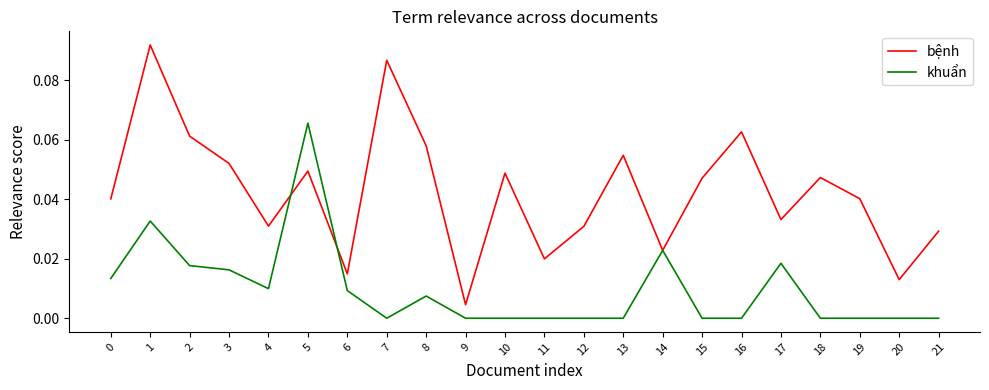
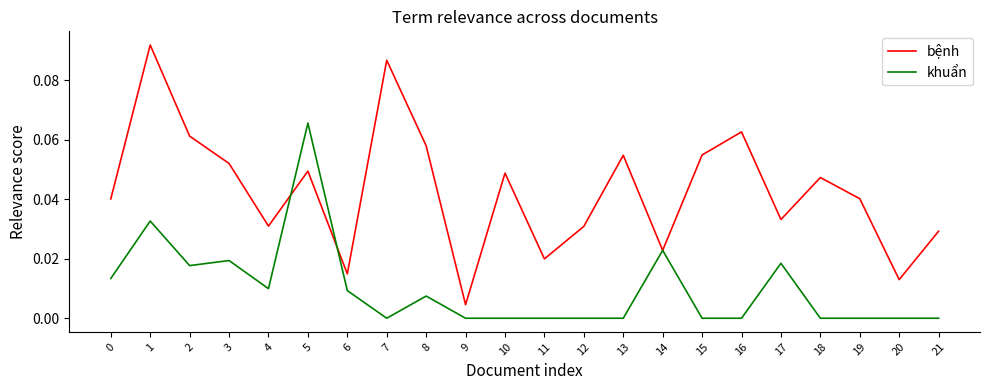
khuẩn, 3: 0.016 -> 0.019
bệnh, 15: 0.047 -> 0.055
